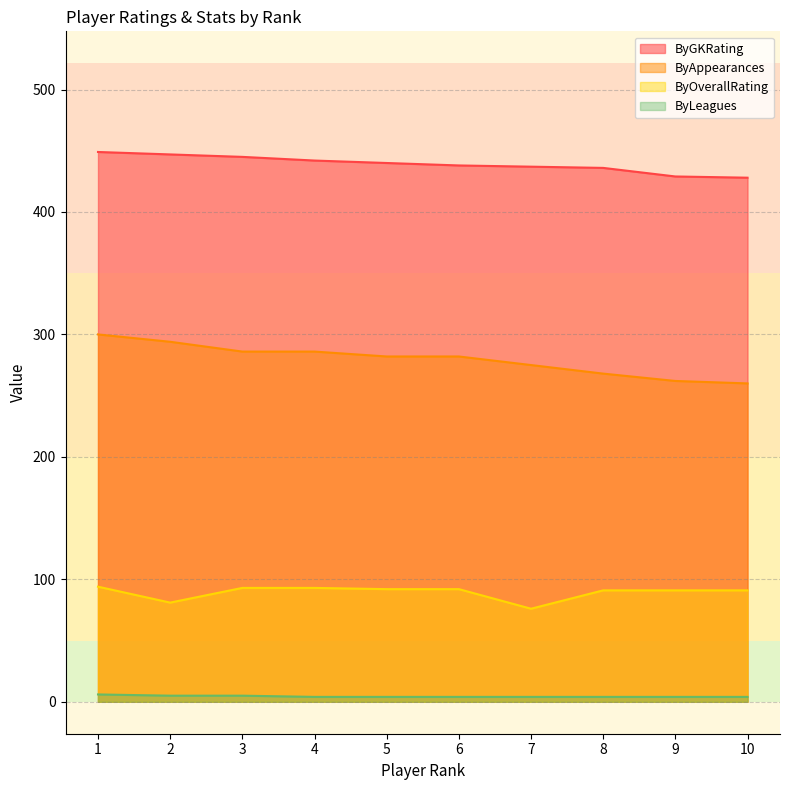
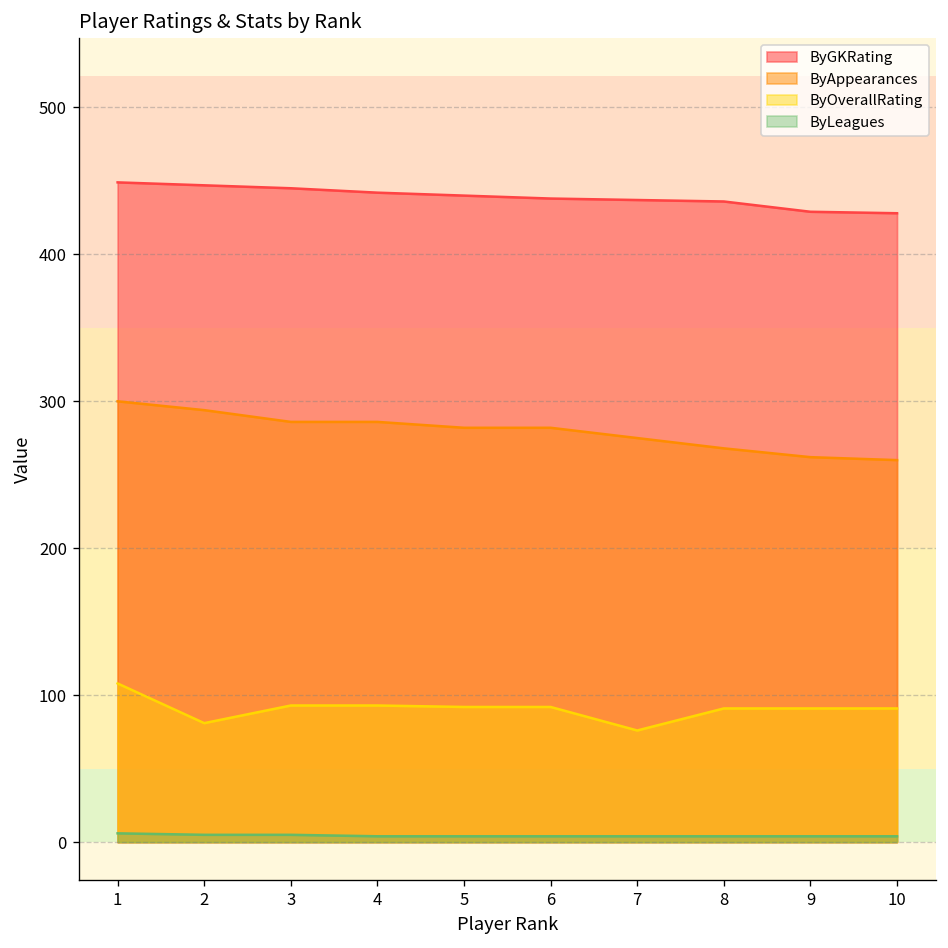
ByOverallRating, 1: 94 -> 108
